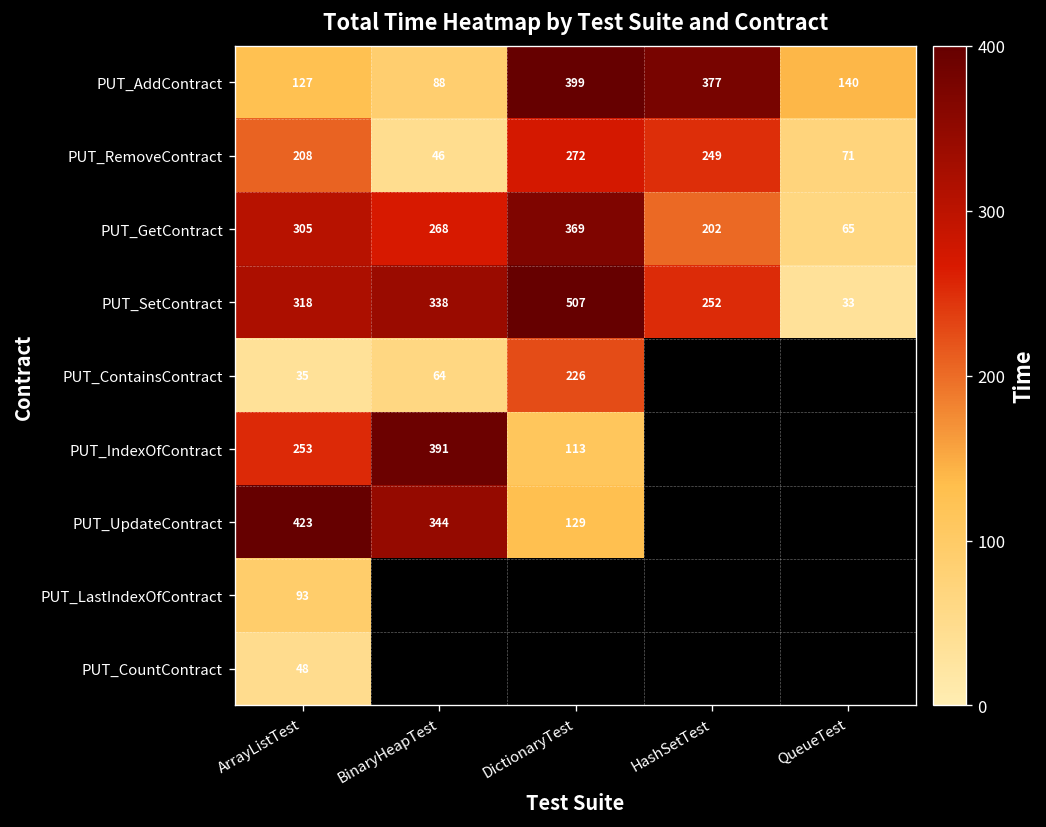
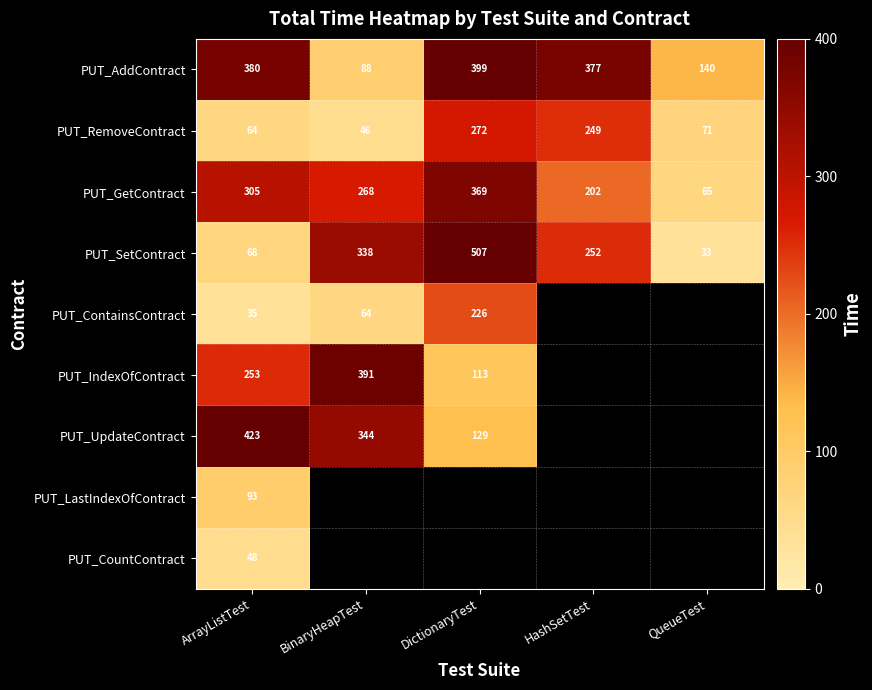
PUT_AddContract, ArrayListTest: 127 -> 380
PUT_RemoveContract, ArrayListTest: 208 -> 64
PUT_SetContract, ArrayListTest: 318 -> 68
